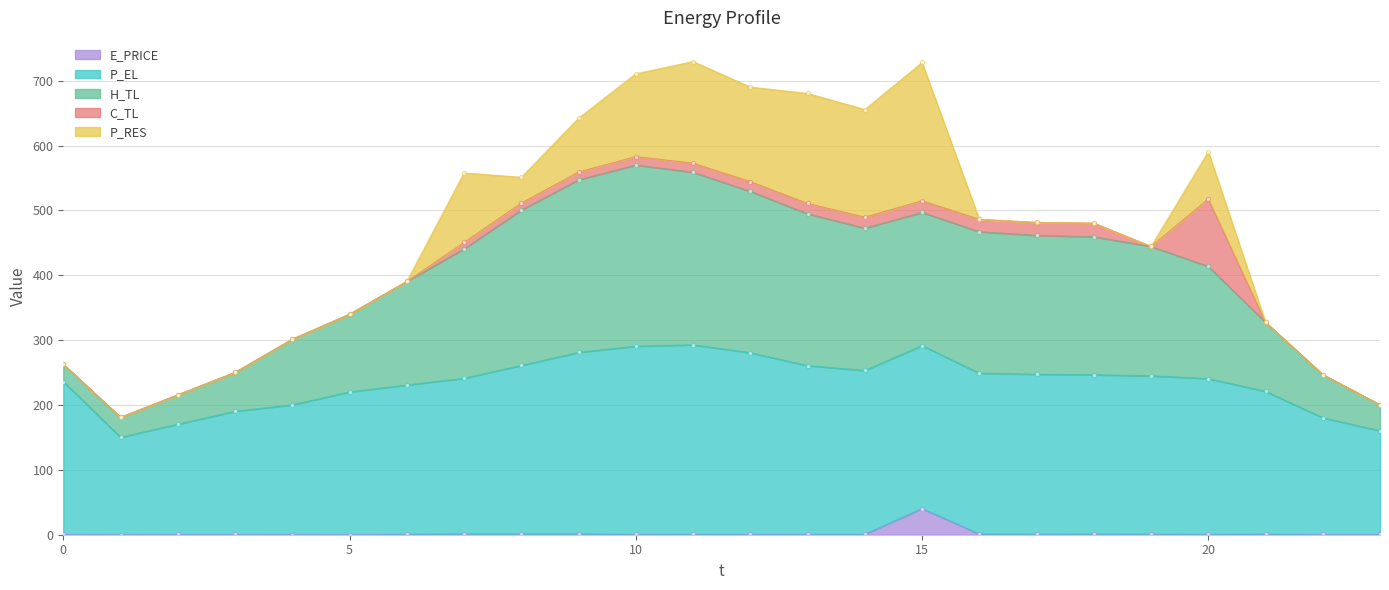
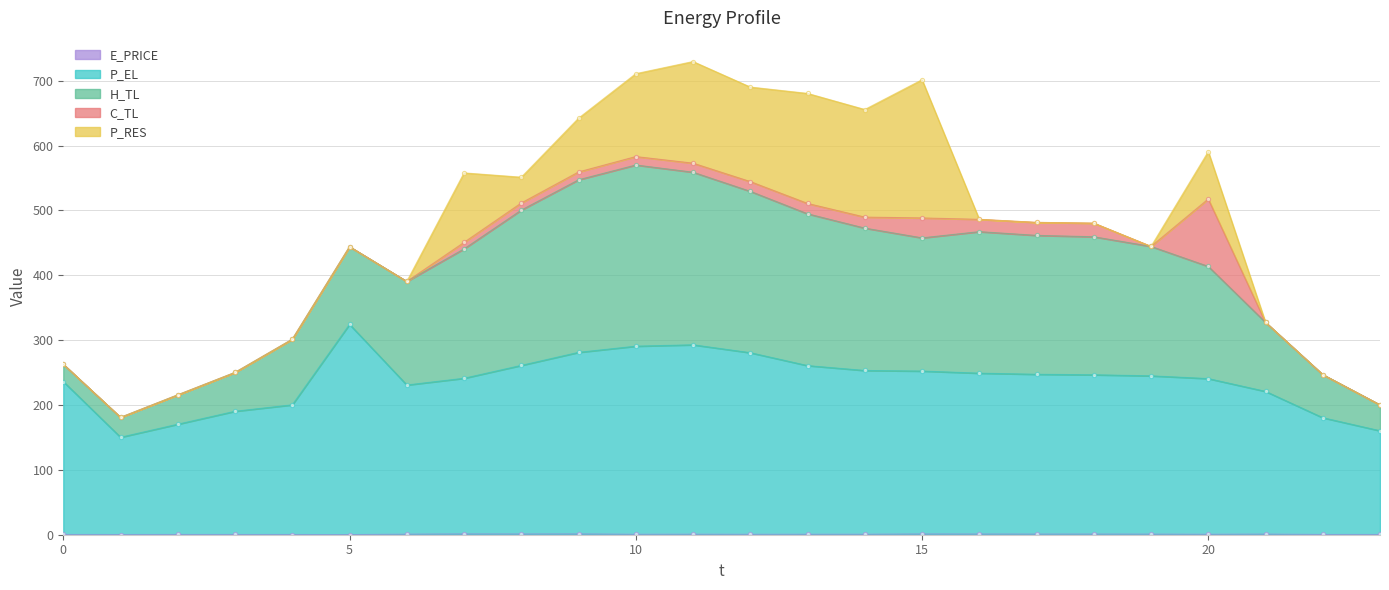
P_EL, 5: 220 -> 320
E_PRICE, 15: 40 -> 0
C_TL, 15: 20 -> 30
